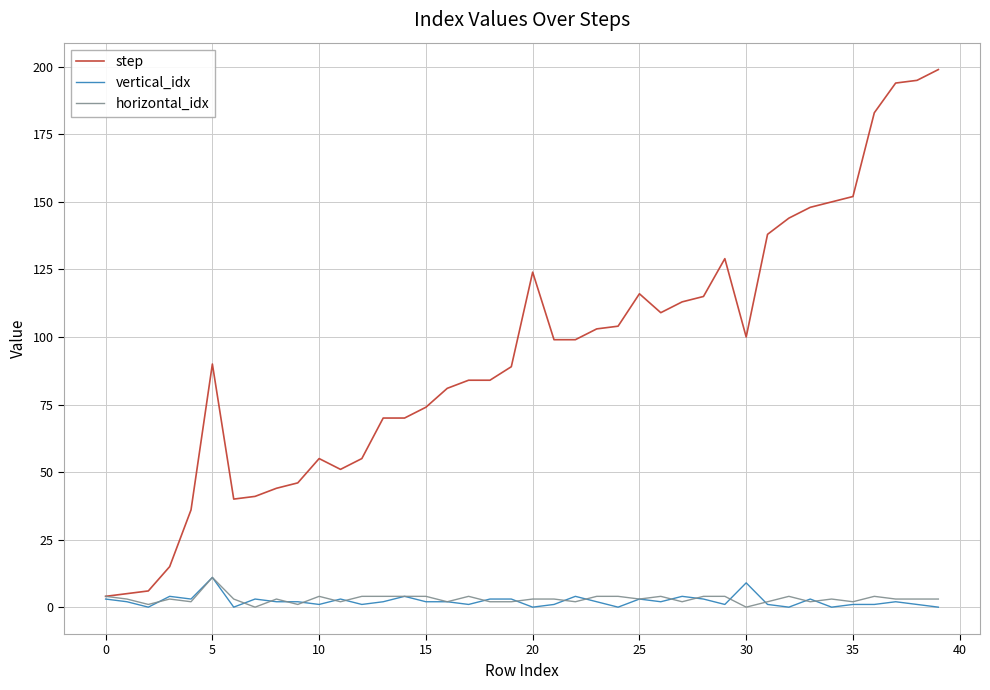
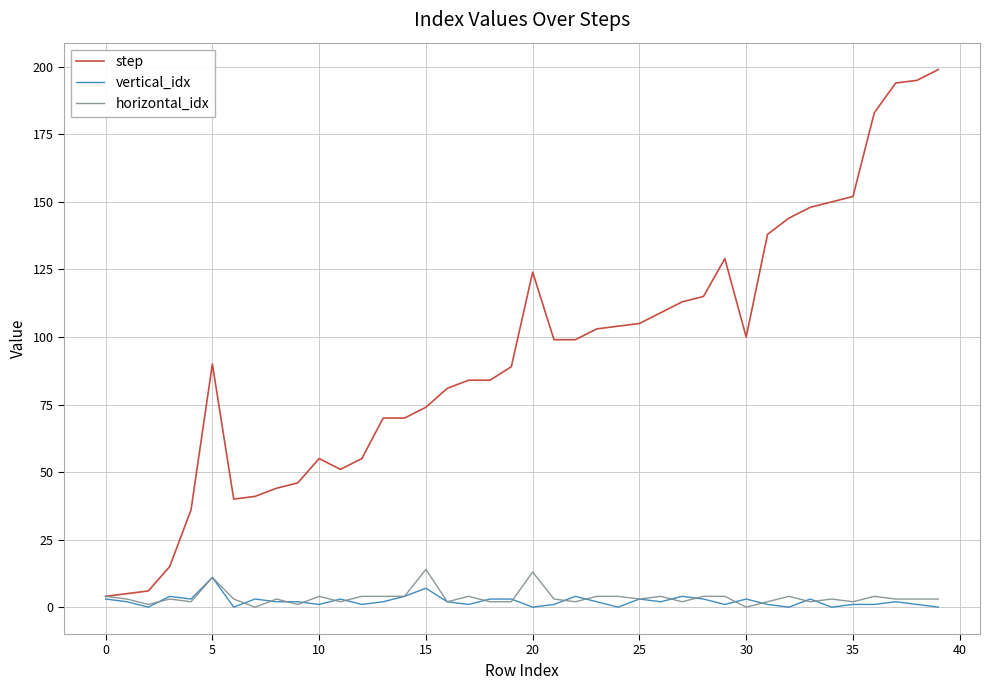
vertical_idx, 15: 2 -> 7
horizontal_idx, 15: 4 -> 14
horizontal_idx, 20: 3 -> 13
step, 25: 116 -> 105
vertical_idx, 30: 9 -> 3
